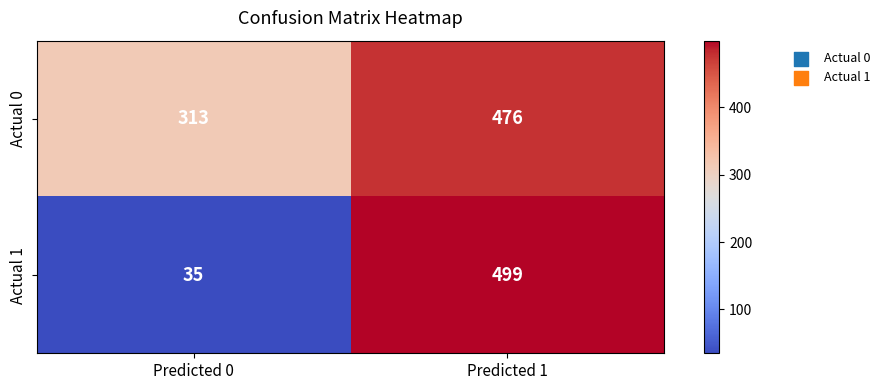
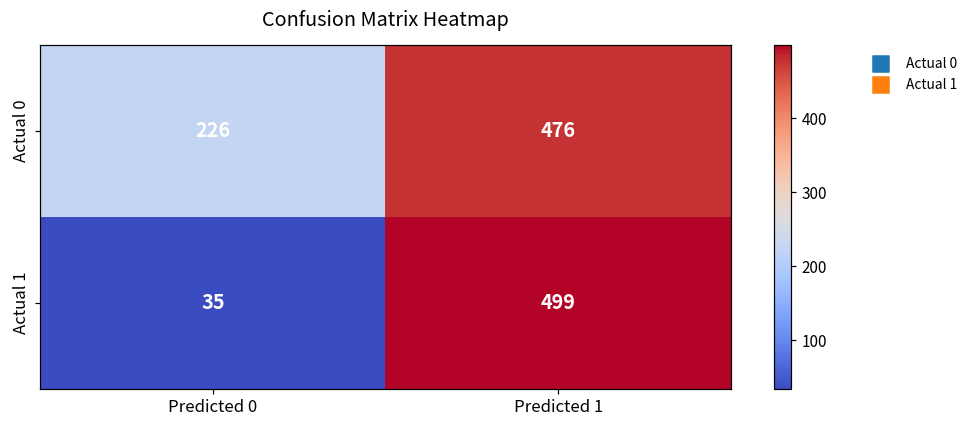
Actual 0, Predicted 0: 313 -> 226
